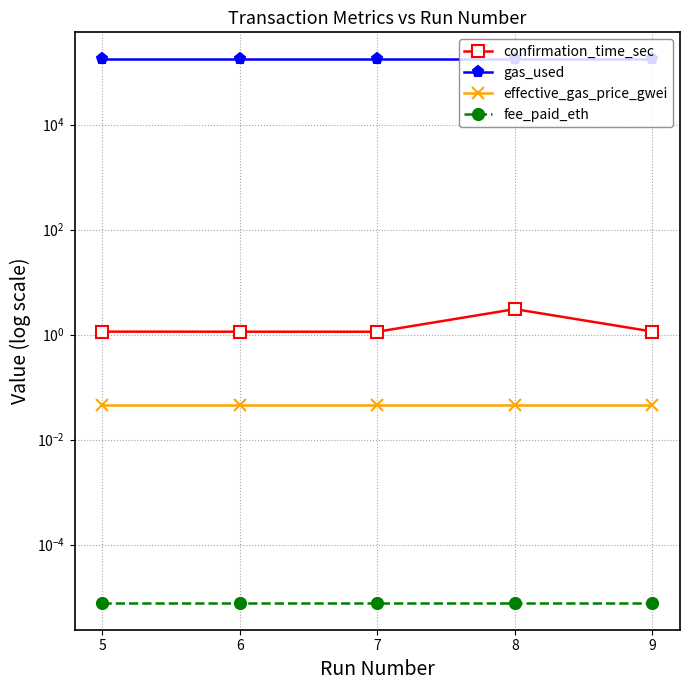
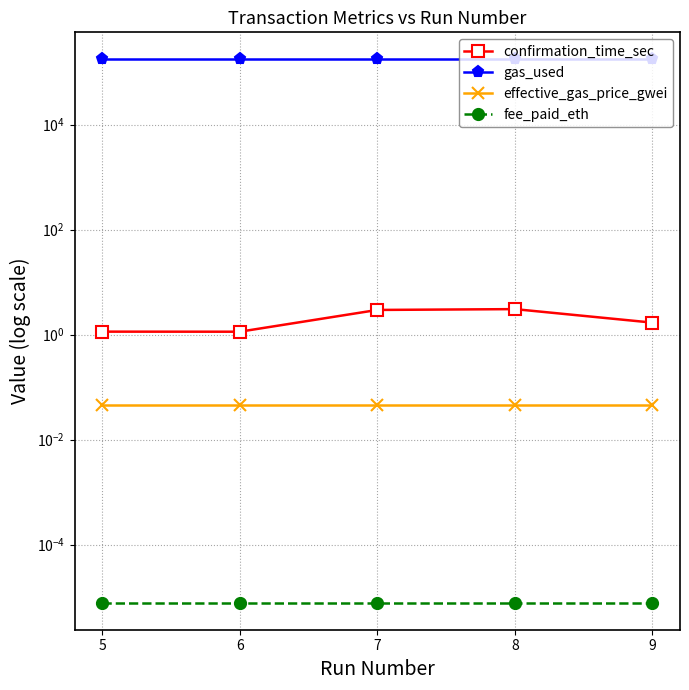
confirmation_time_sec, 7: 1.1 -> 3
confirmation_time_sec, 9: 1.1 -> 1.7
